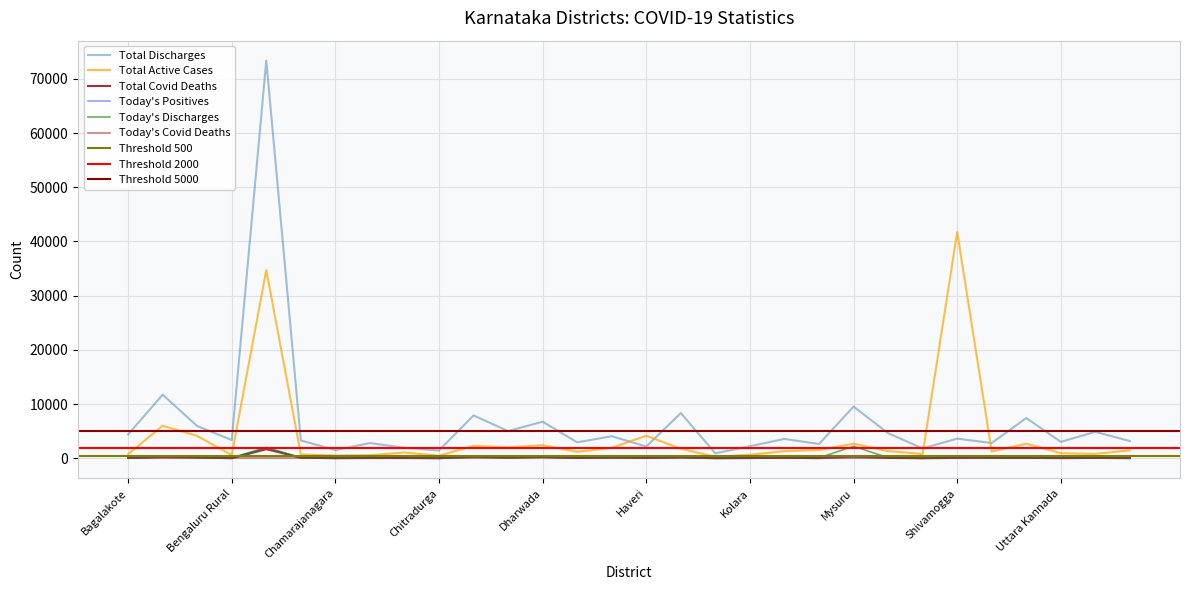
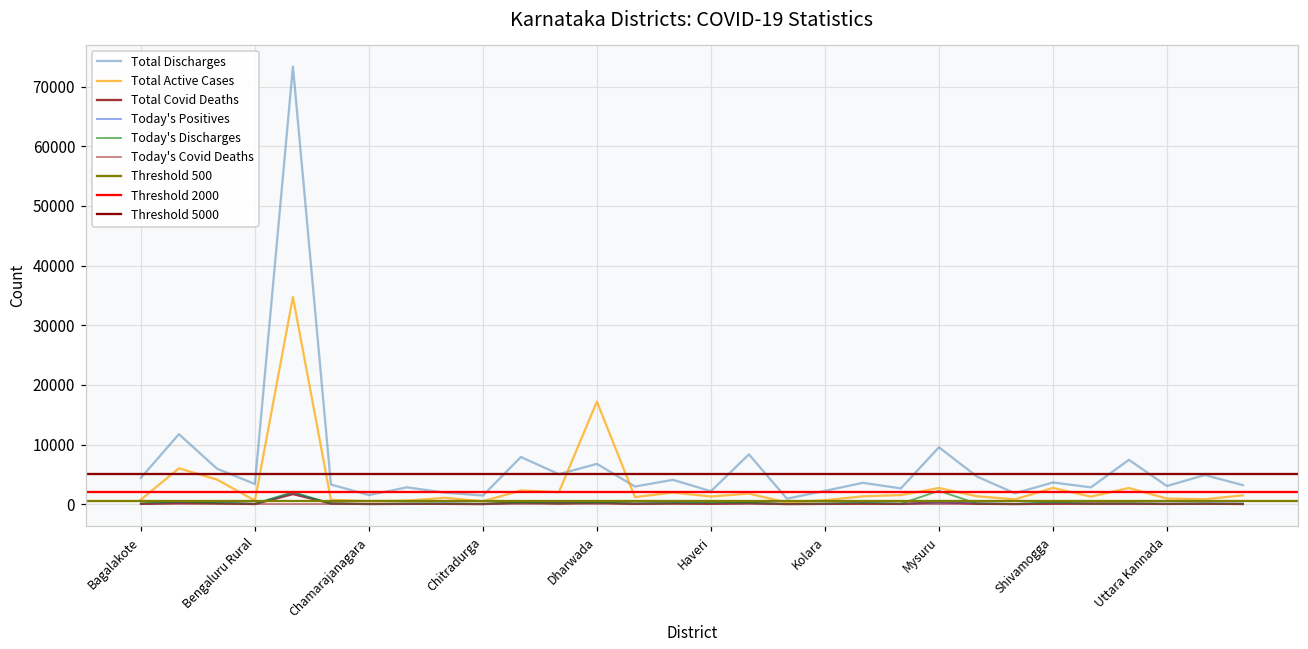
Total Active Cases, Dharwada: 2000 -> 17000
Total Active Cases, Haveri: 4000 -> 1000
Total Active Cases, Shivamogga: 42000 -> 3000
